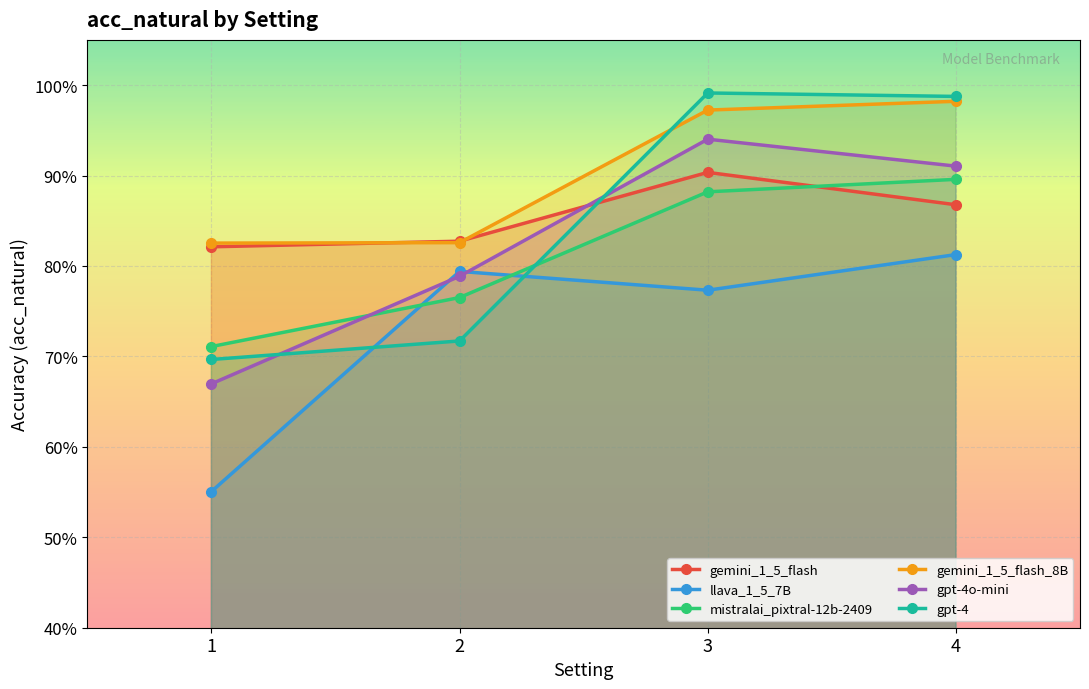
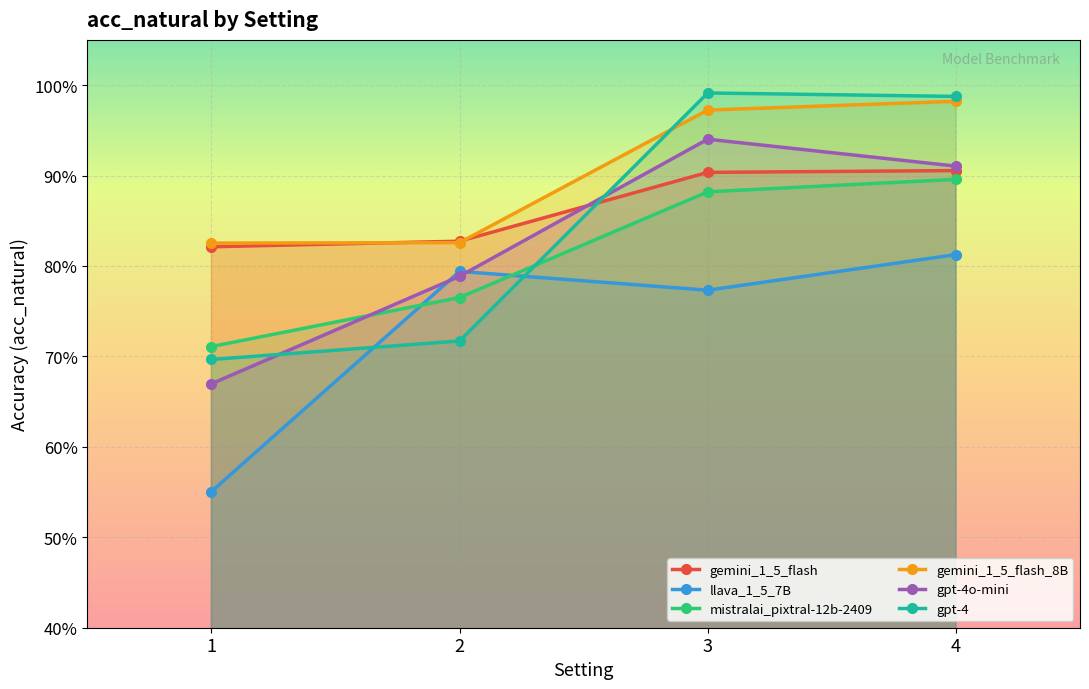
gemini_1_5_flash, 4: 87% -> 91%
